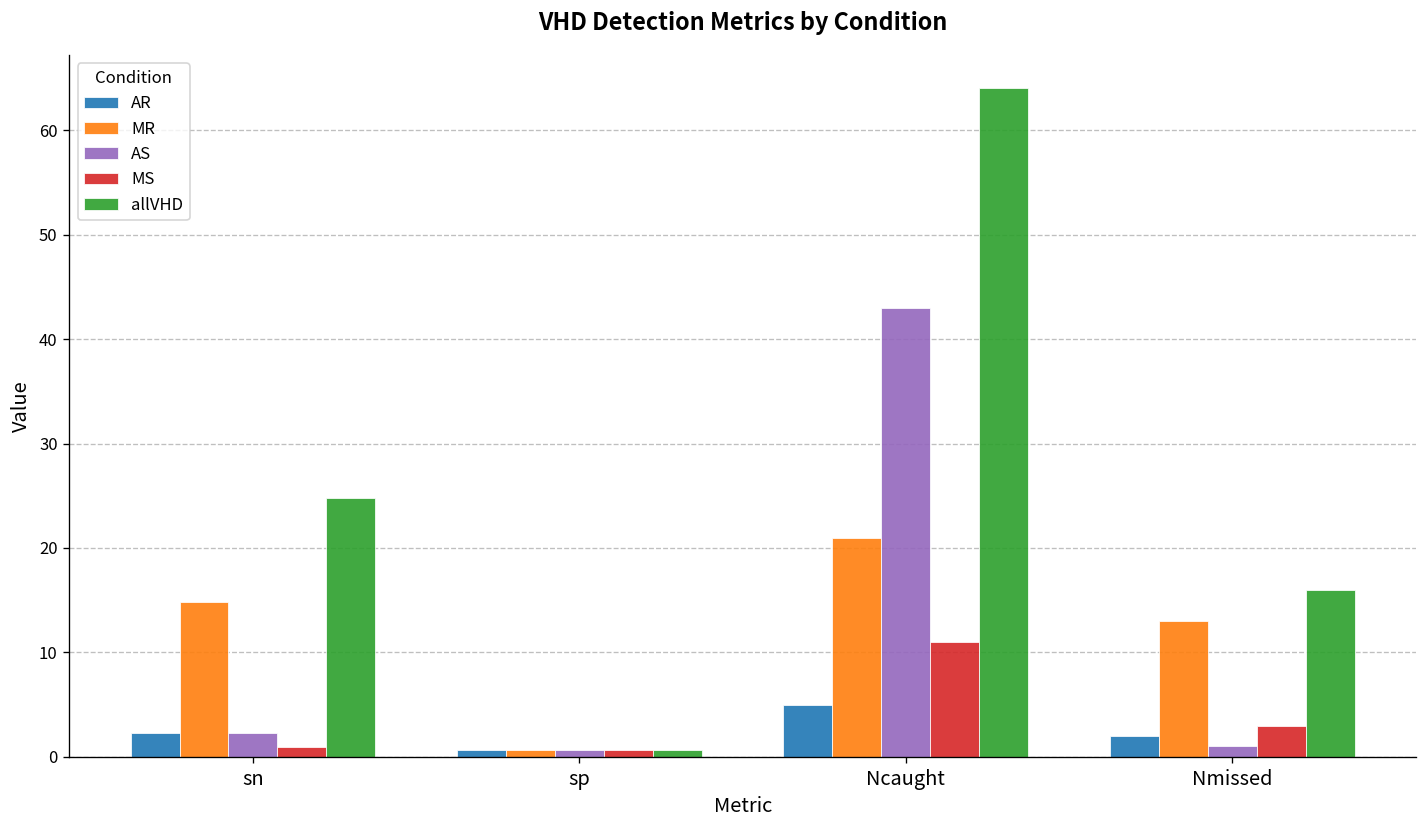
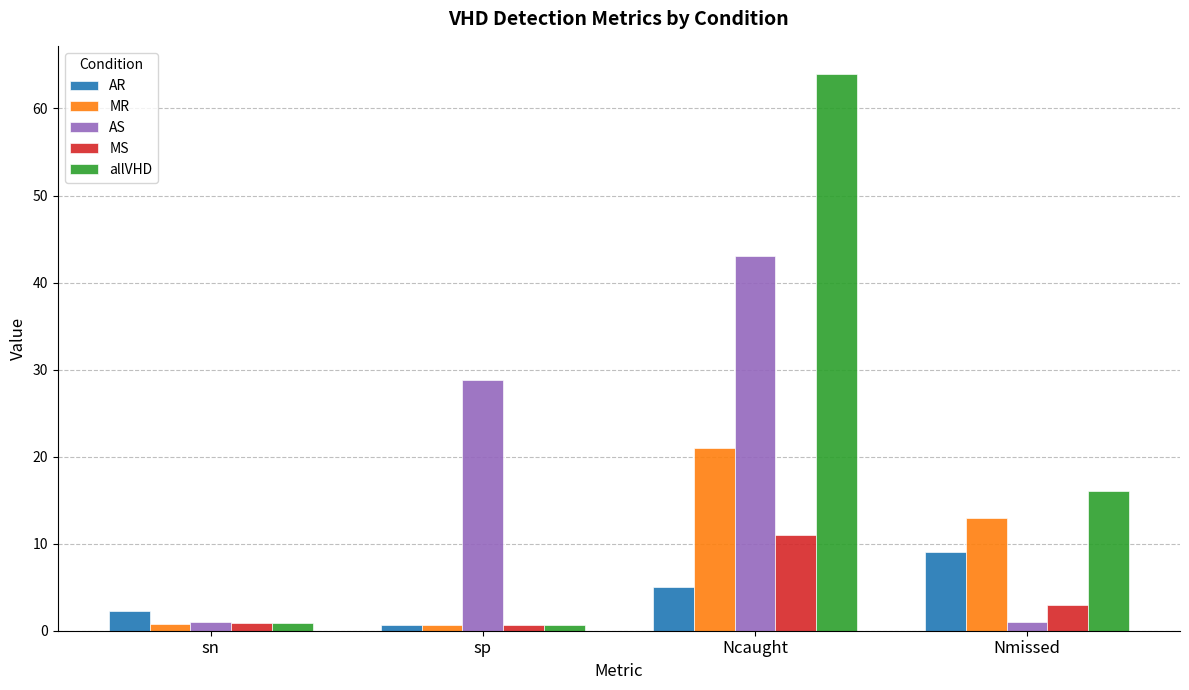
MR, sn: 15 -> 1
AS, sn: 2 -> 1
allVHD, sn: 25 -> 1
AS, sp: 1 -> 29
AR, Nmissed: 2 -> 9
